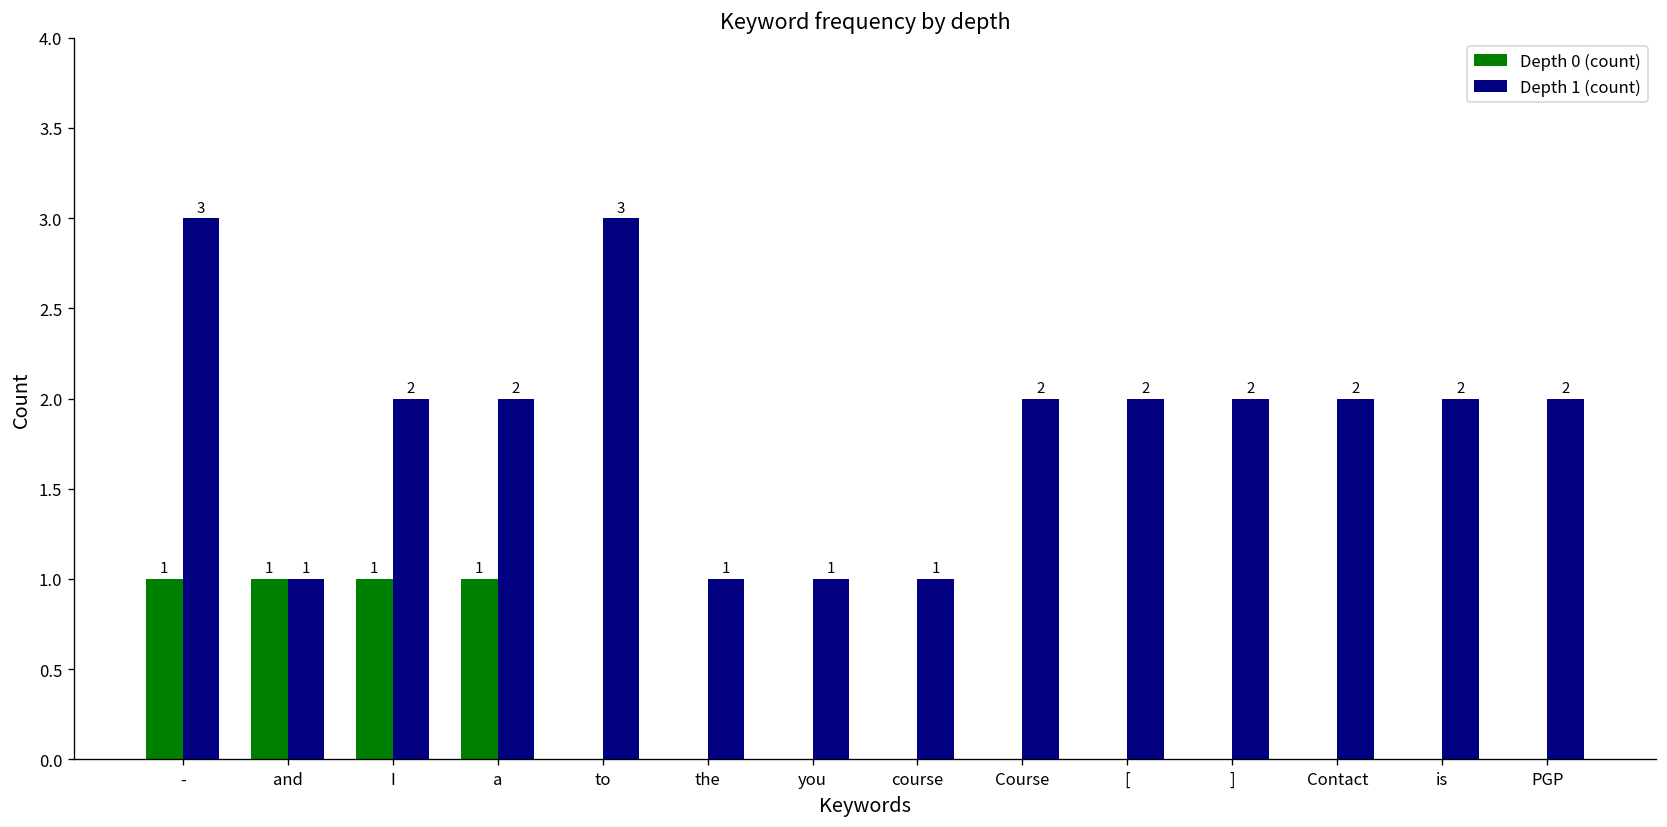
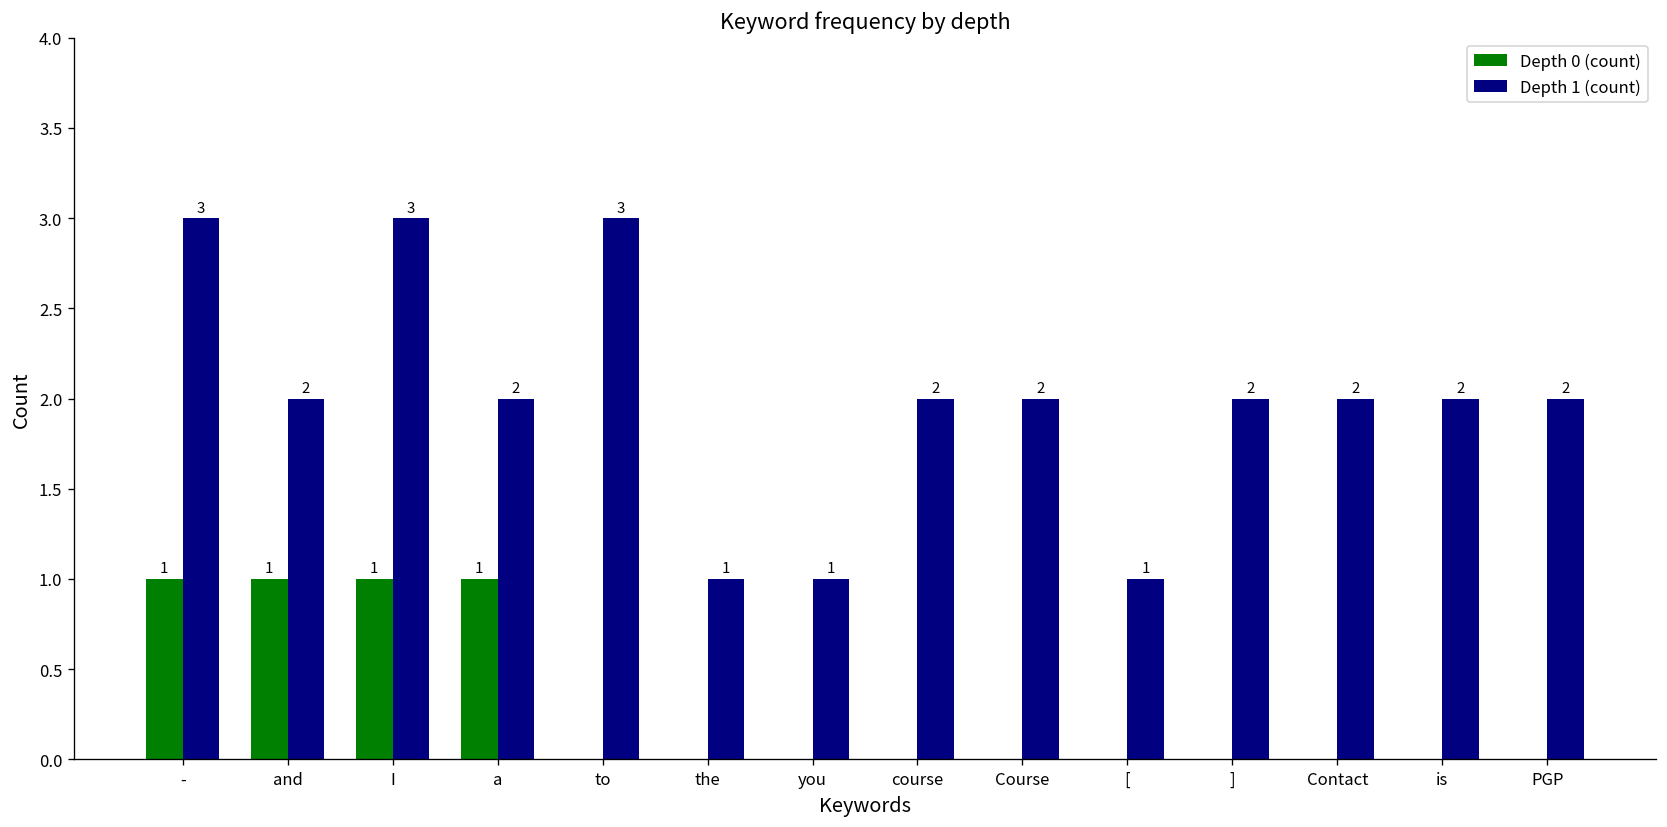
Depth 1 (count), and: 1 -> 2
Depth 1 (count), I: 2 -> 3
Depth 1 (count), course: 1 -> 2
Depth 1 (count), [: 2 -> 1
